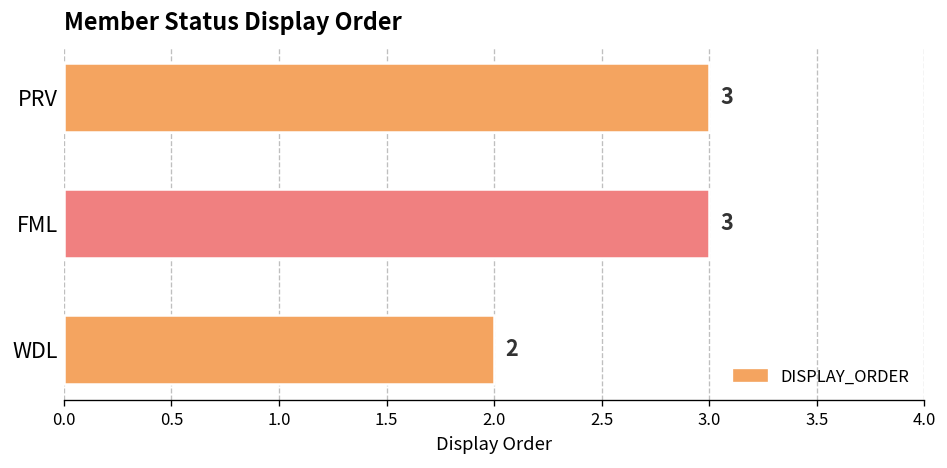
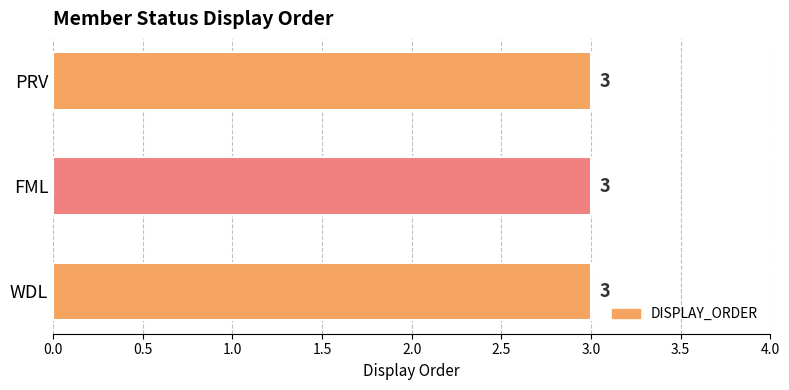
WDL: 2 -> 3
